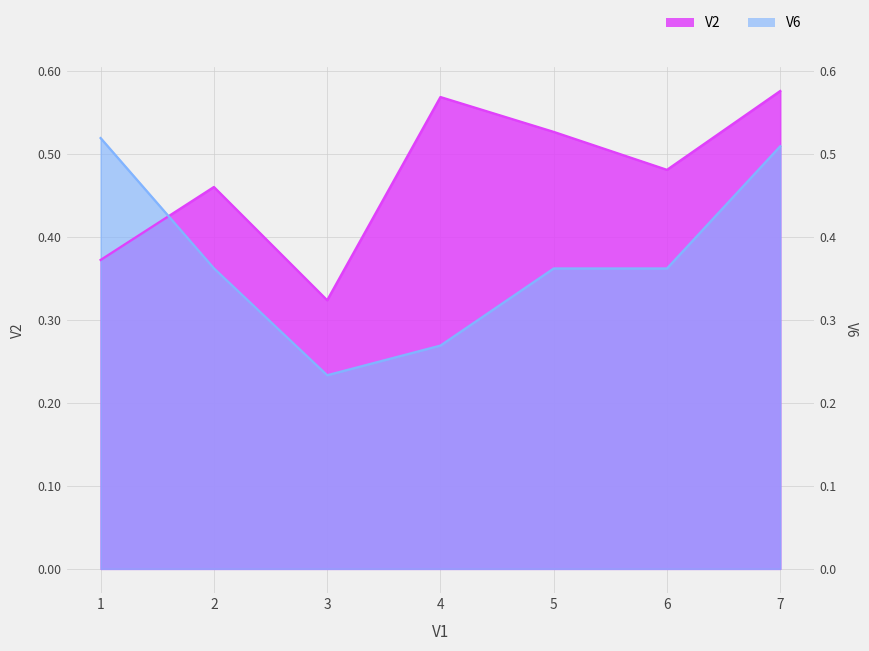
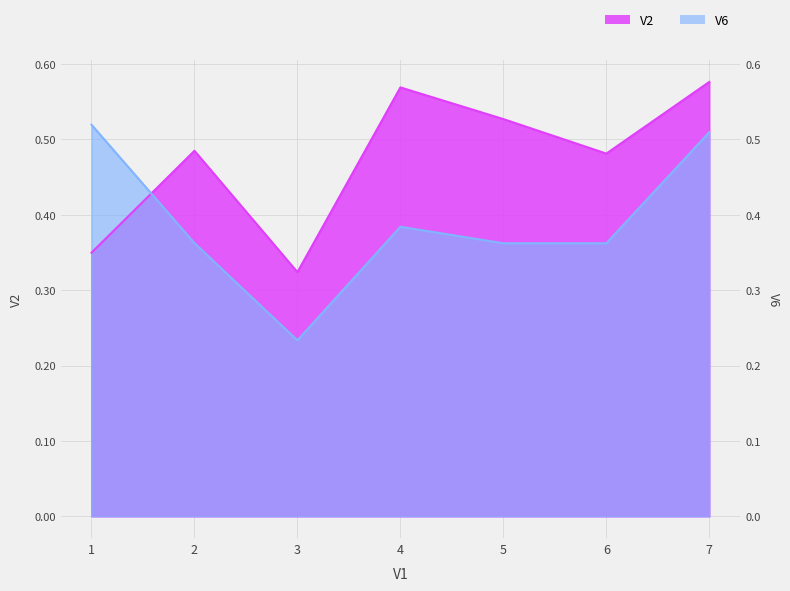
V2, 1: 0.37 -> 0.35
V2, 2: 0.46 -> 0.48
V6, 4: 0.27 -> 0.38
